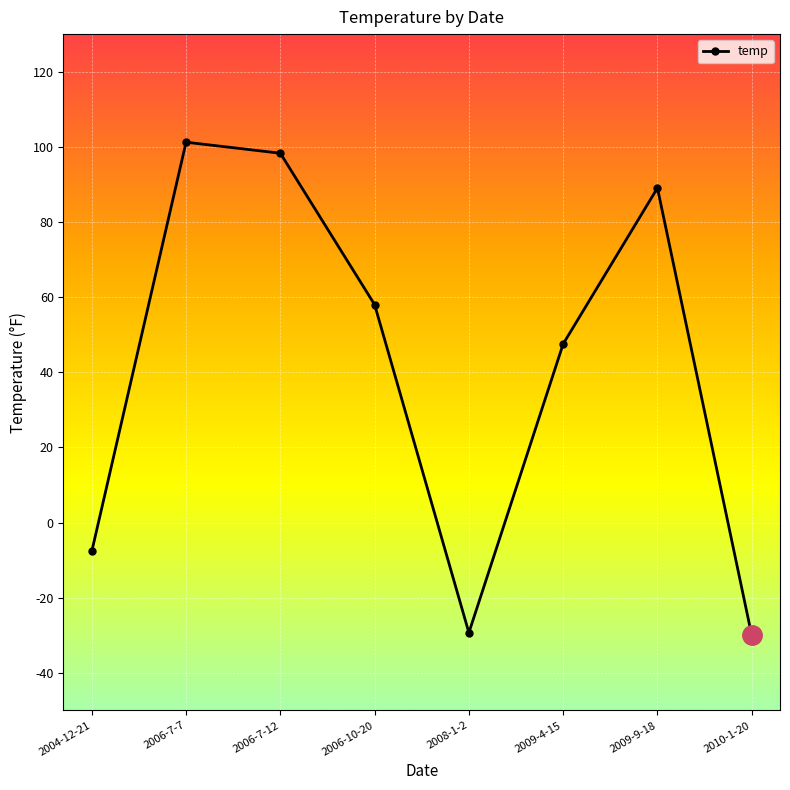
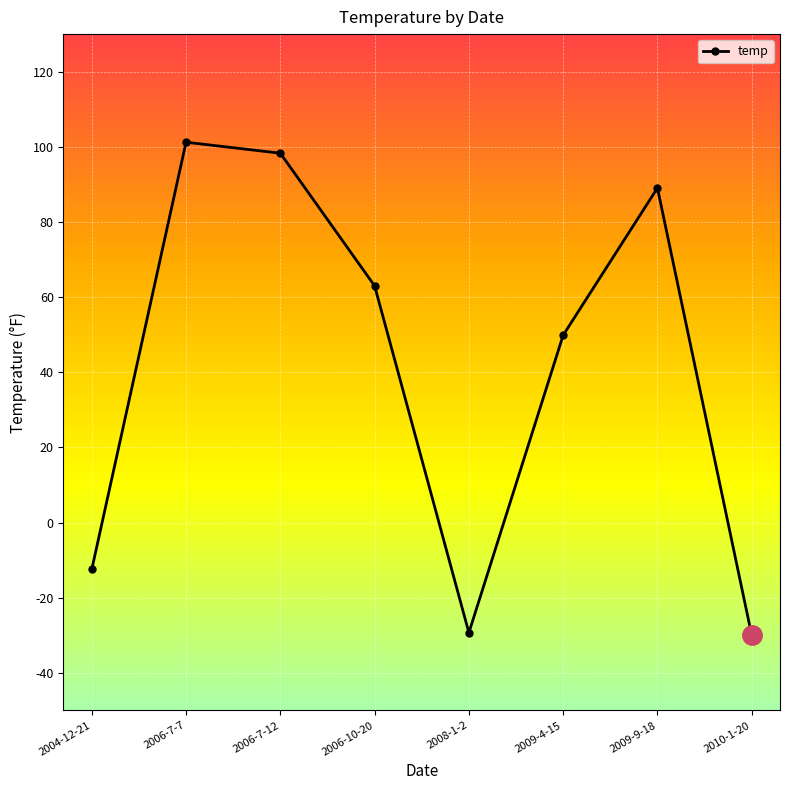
temp, 2004-12-21: -8 -> -12
temp, 2006-10-20: 58 -> 63
temp, 2009-4-15: 48 -> 50
